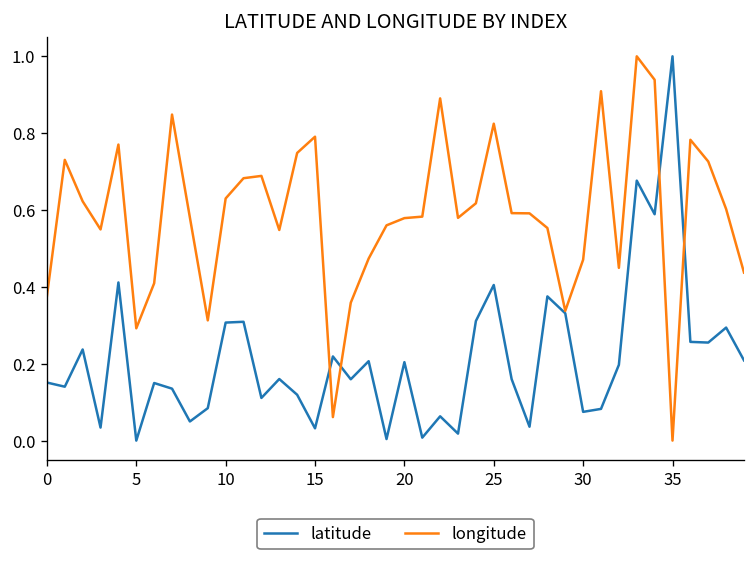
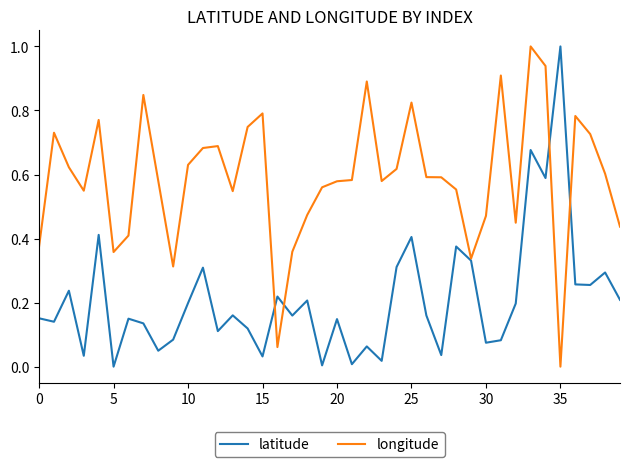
longitude, 5: 0.29 -> 0.36
latitude, 10: 0.31 -> 0.20
latitude, 20: 0.20 -> 0.15
